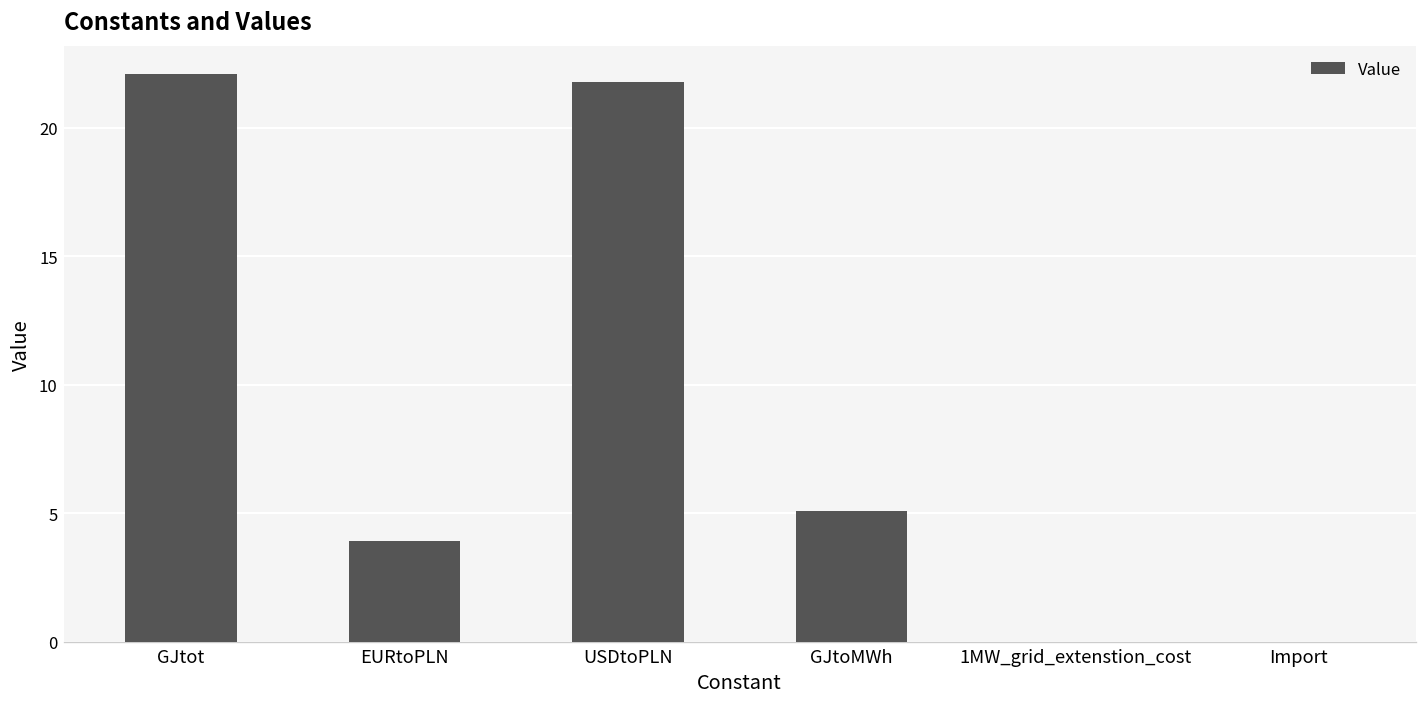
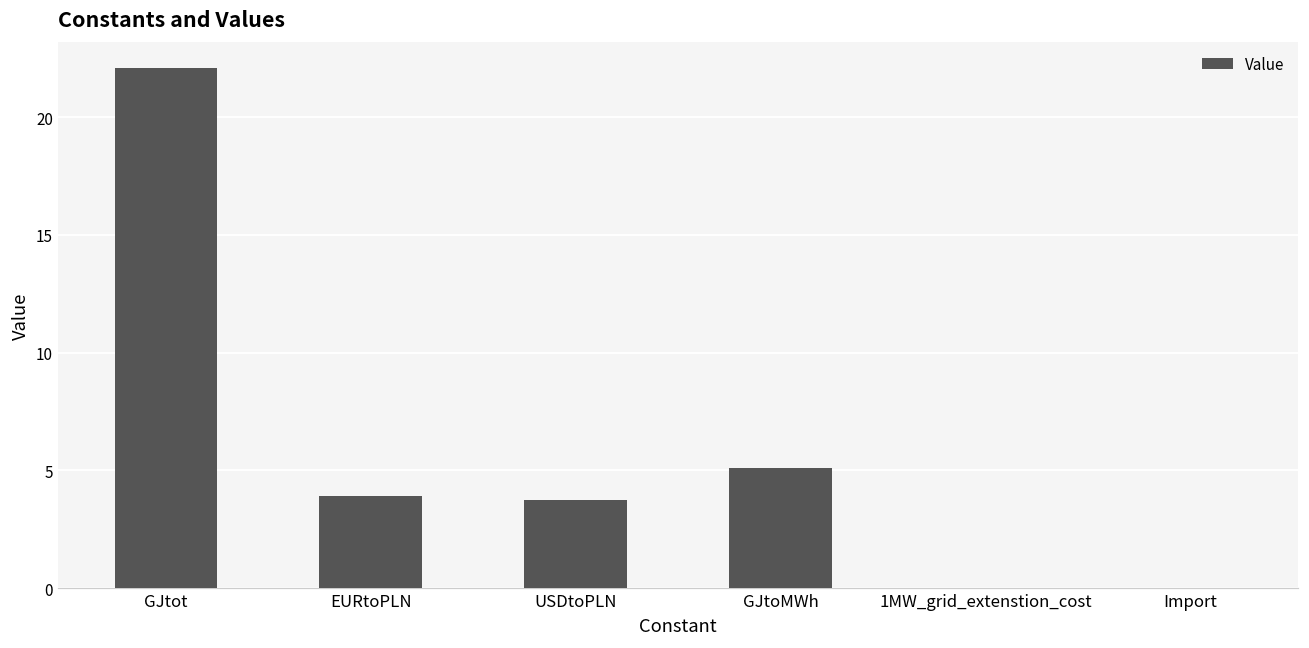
USDtoPLN: 21.8 -> 3.7
